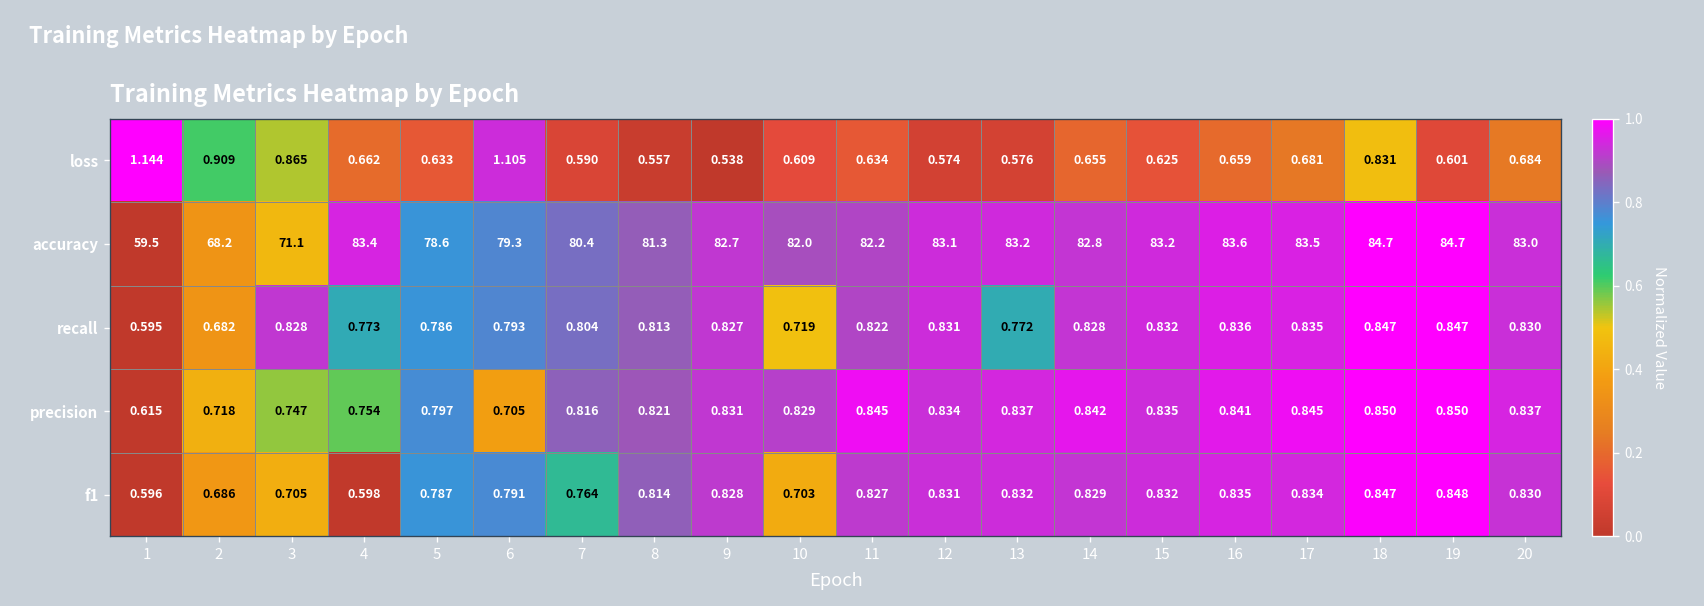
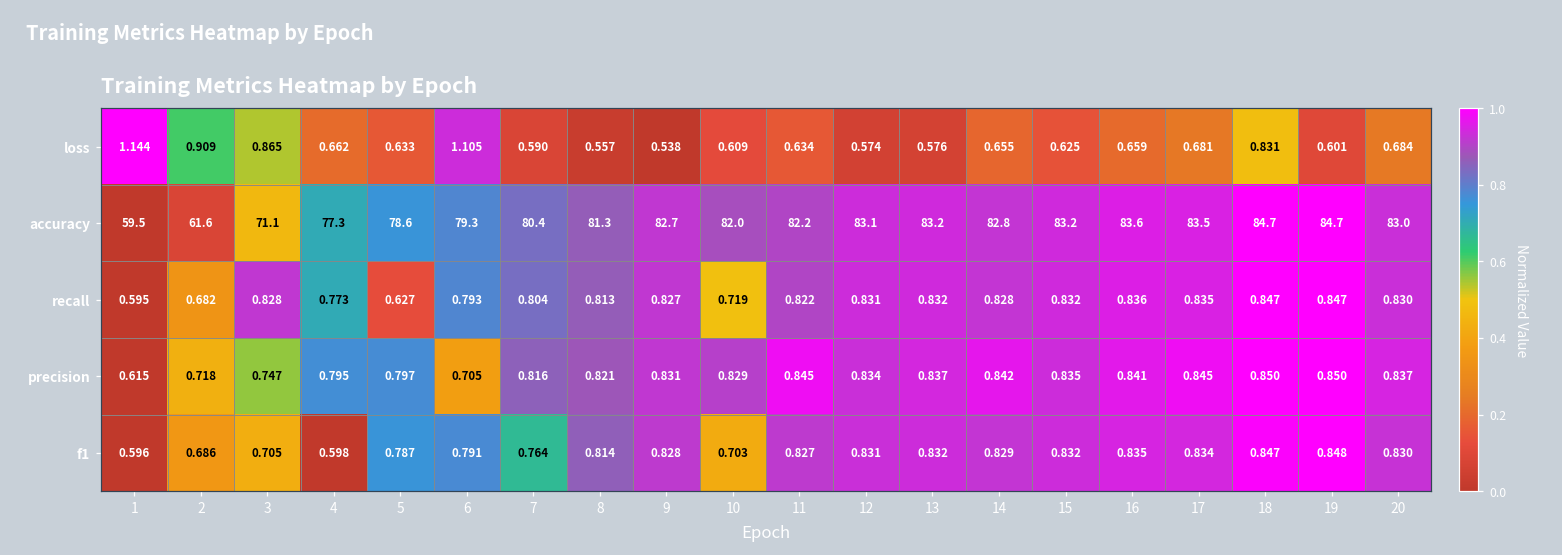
accuracy, 2: 68.2 -> 61.6
accuracy, 4: 83.4 -> 77.3
recall, 5: 0.786 -> 0.627
recall, 13: 0.772 -> 0.832
precision, 4: 0.754 -> 0.795
